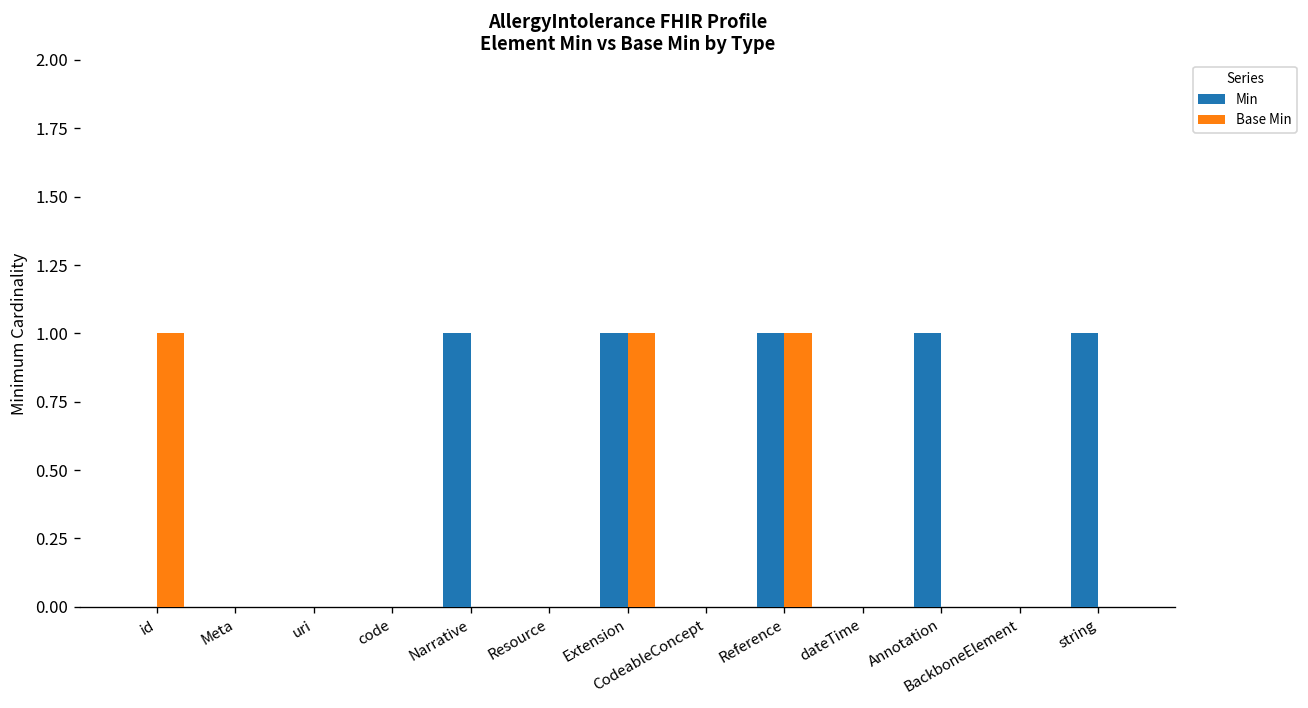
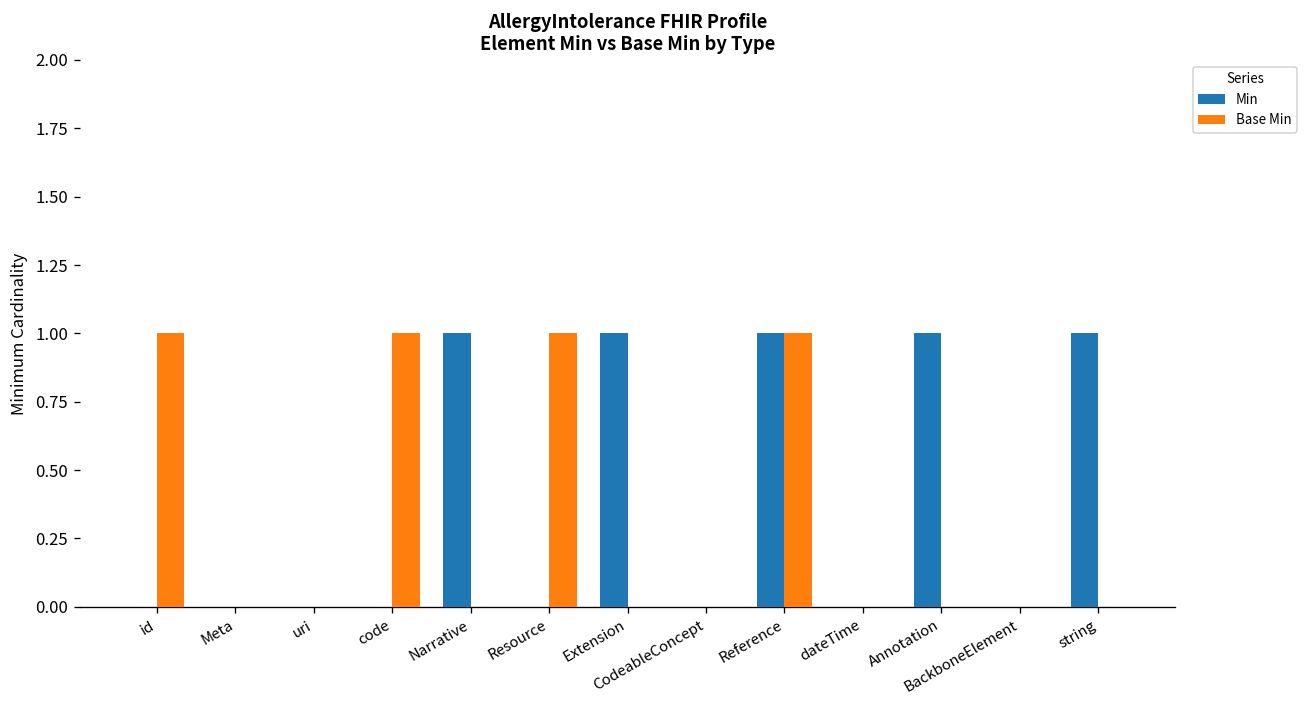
Base Min, code: 0 -> 1
Base Min, Resource: 0 -> 1
Base Min, Extension: 1 -> 0
